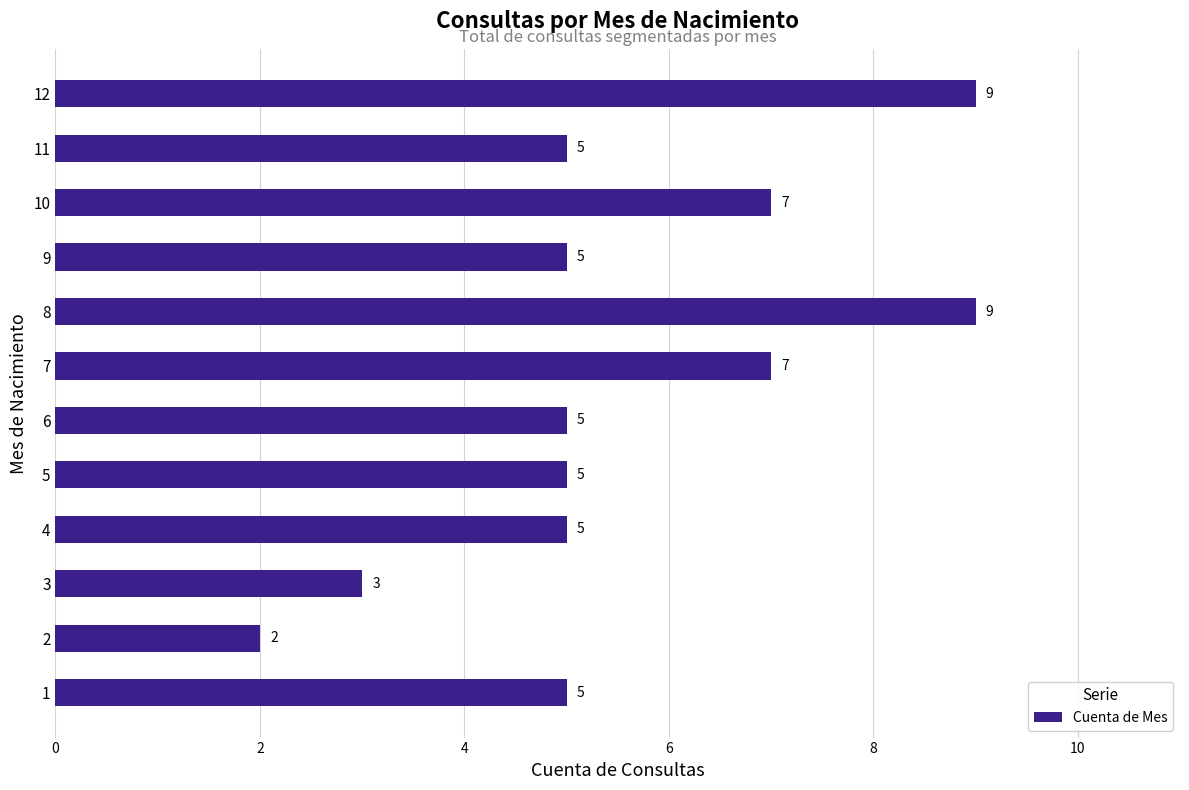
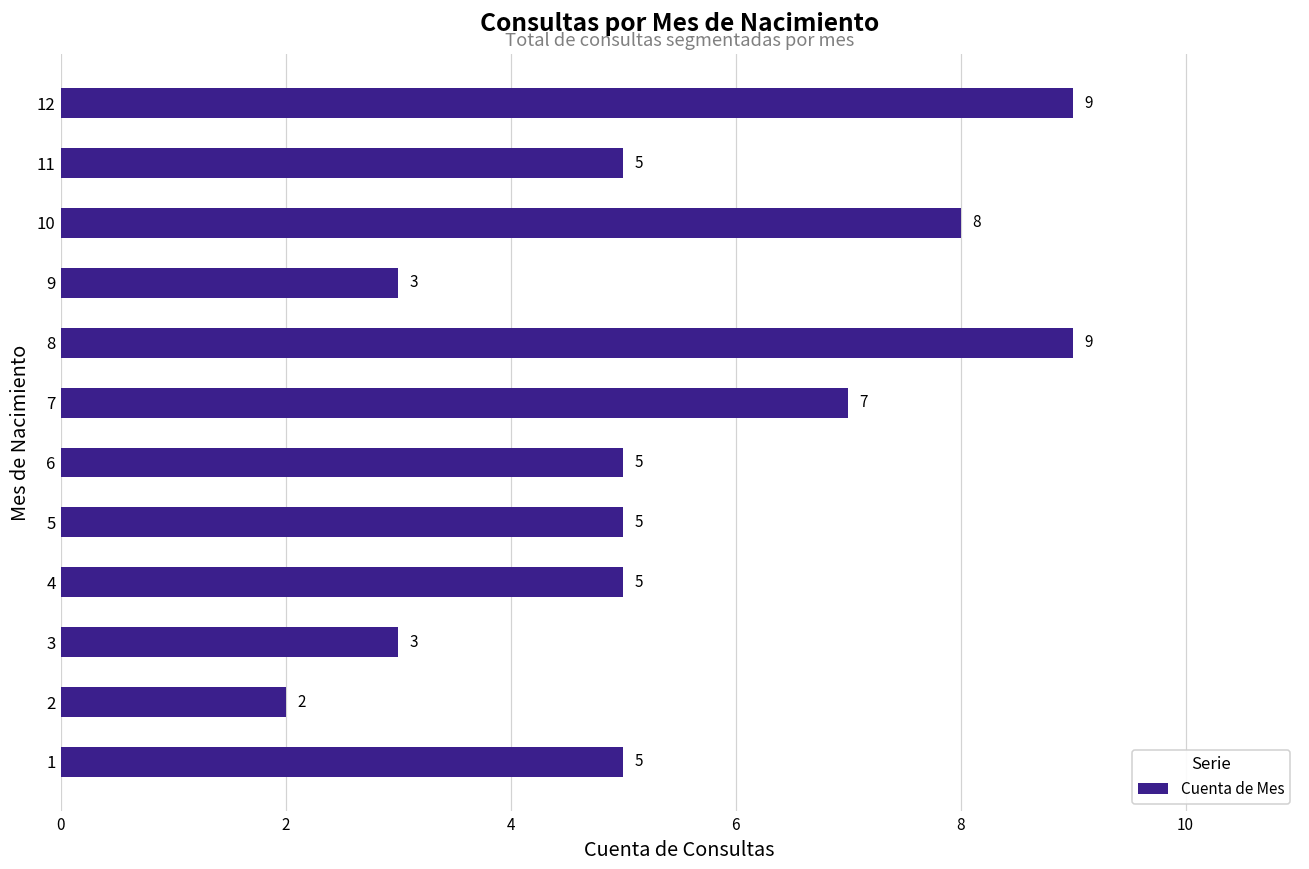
10: 7 -> 8
9: 5 -> 3
